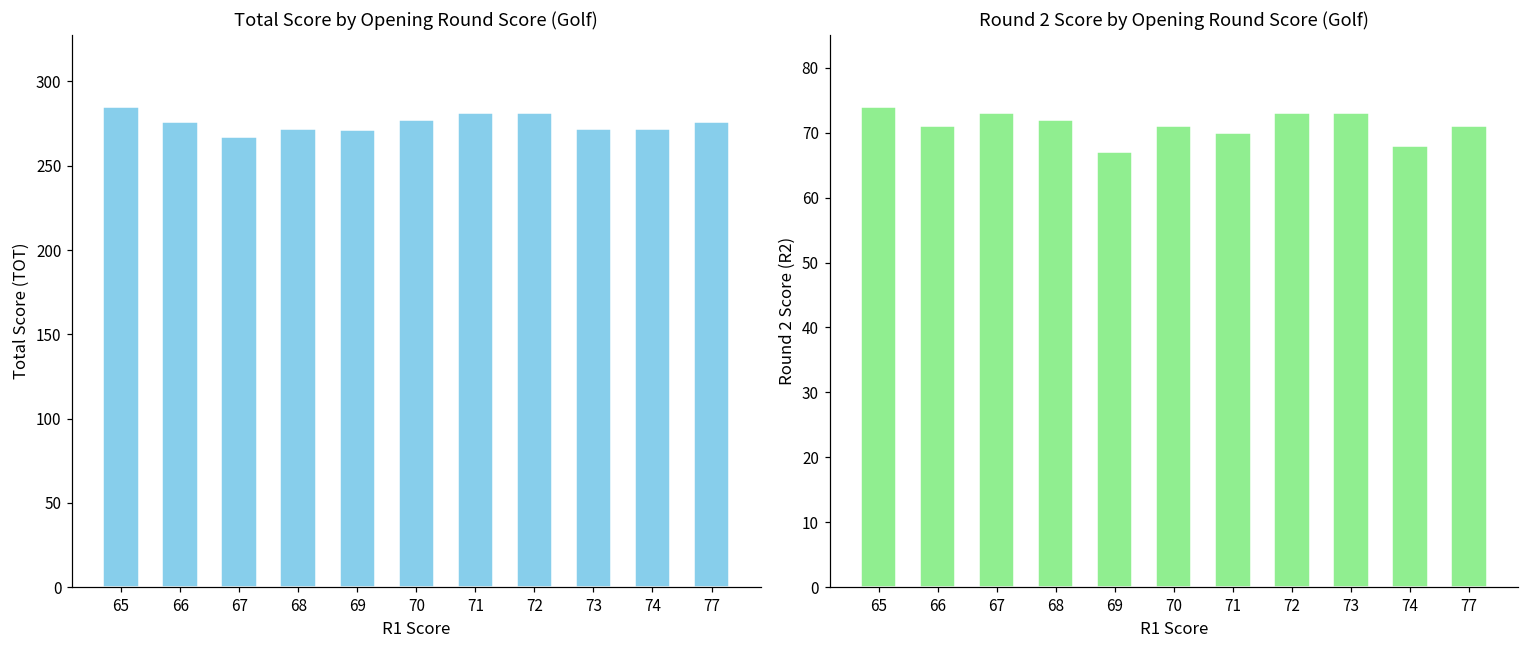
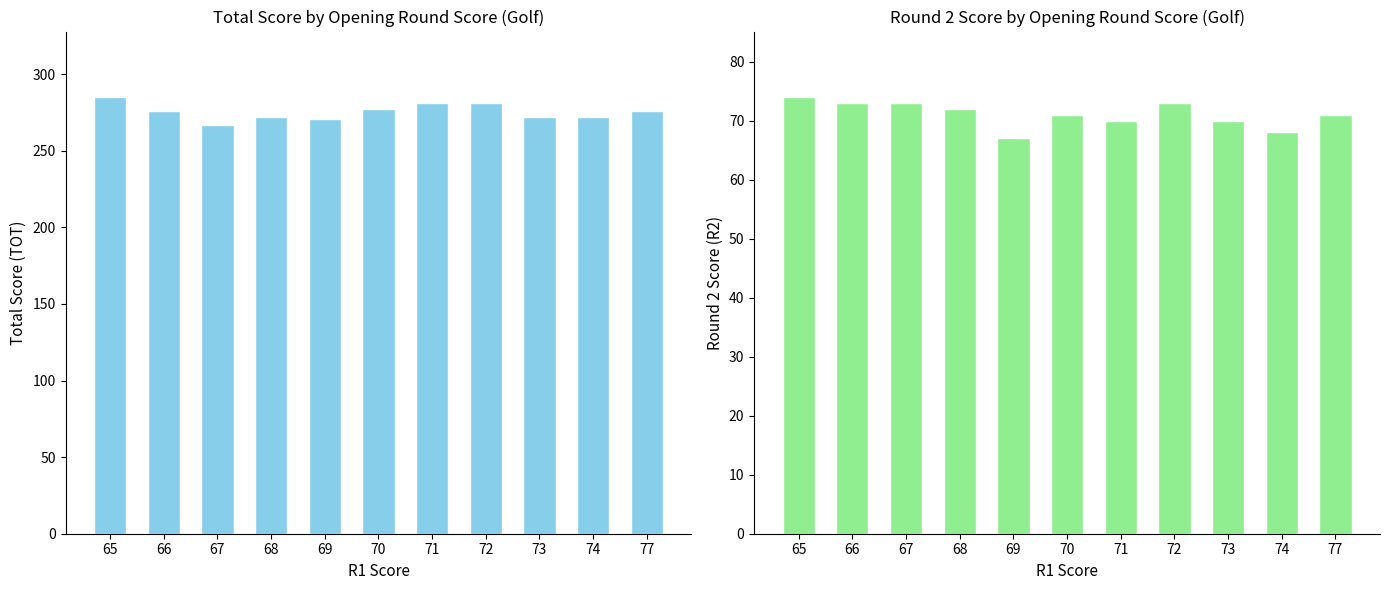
Round 2 Score by Opening Round Score (Golf), 66: 71 -> 73
Round 2 Score by Opening Round Score (Golf), 73: 73 -> 70
